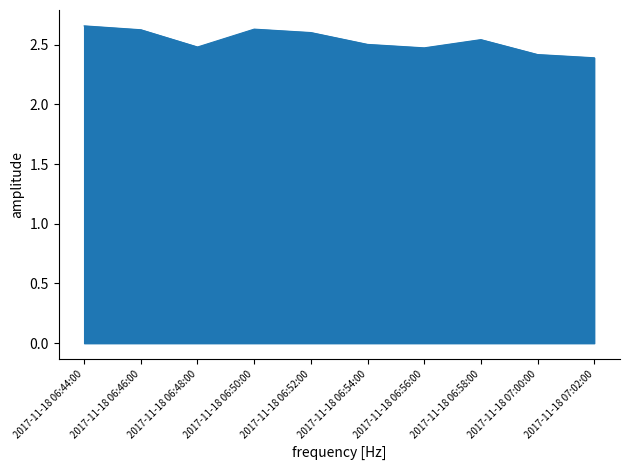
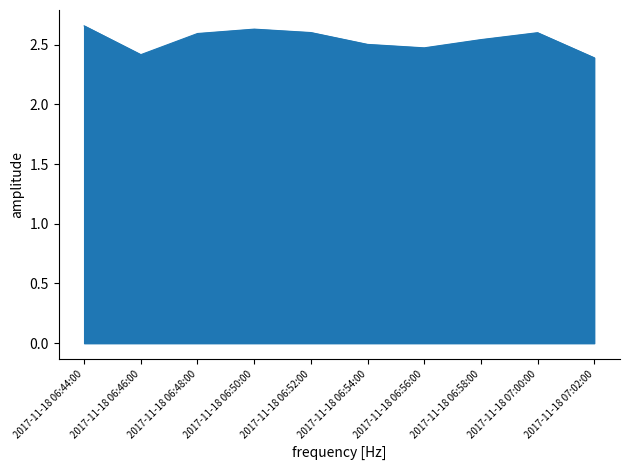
2017-11-18 06:46:00: 2.62 -> 2.42
2017-11-18 06:48:00: 2.48 -> 2.59
2017-11-18 07:00:00: 2.42 -> 2.60
